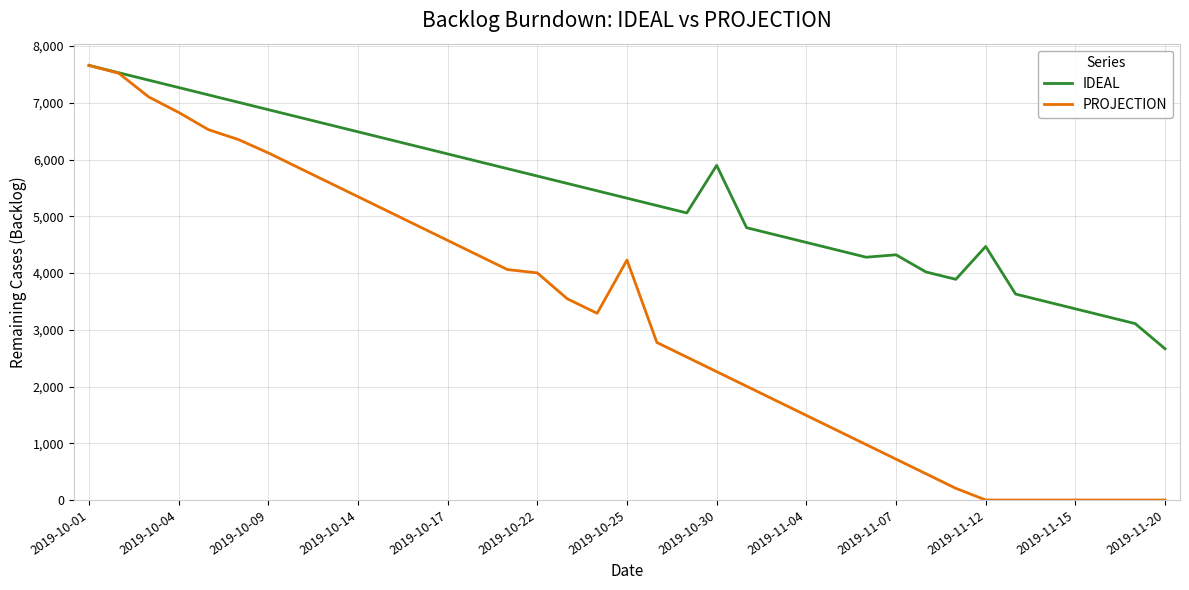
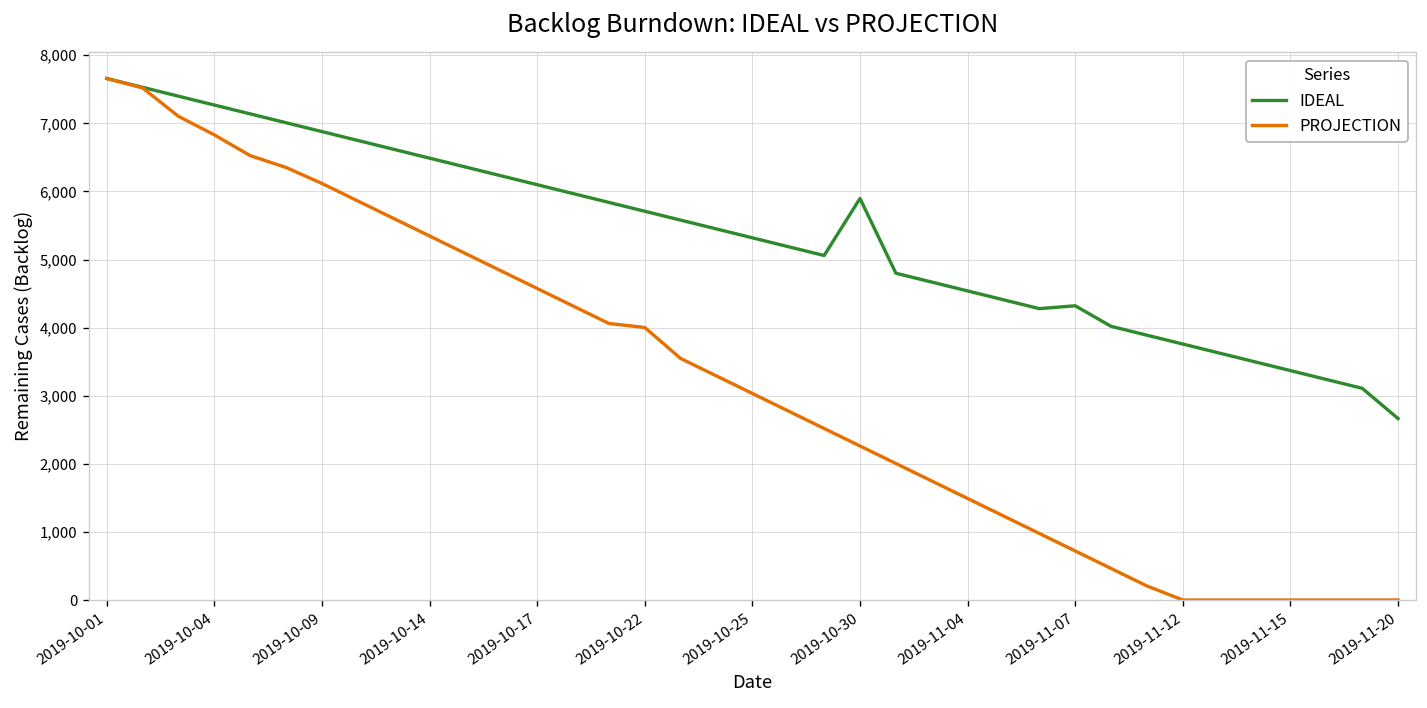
PROJECTION, 2019-10-25: 4,200 -> 3,000
IDEAL, 2019-11-12: 4,500 -> 3,800
